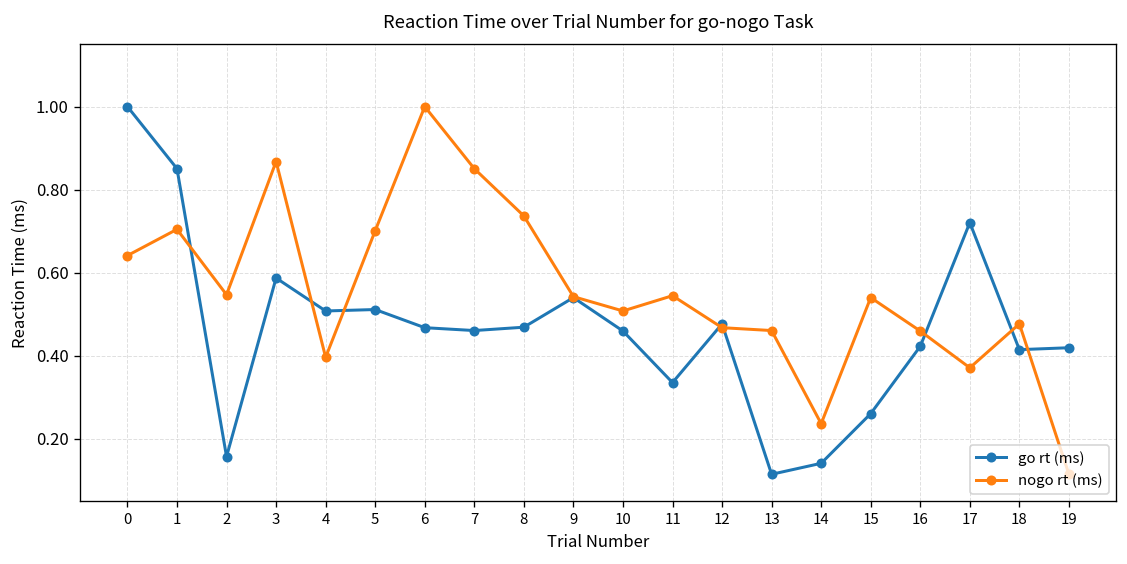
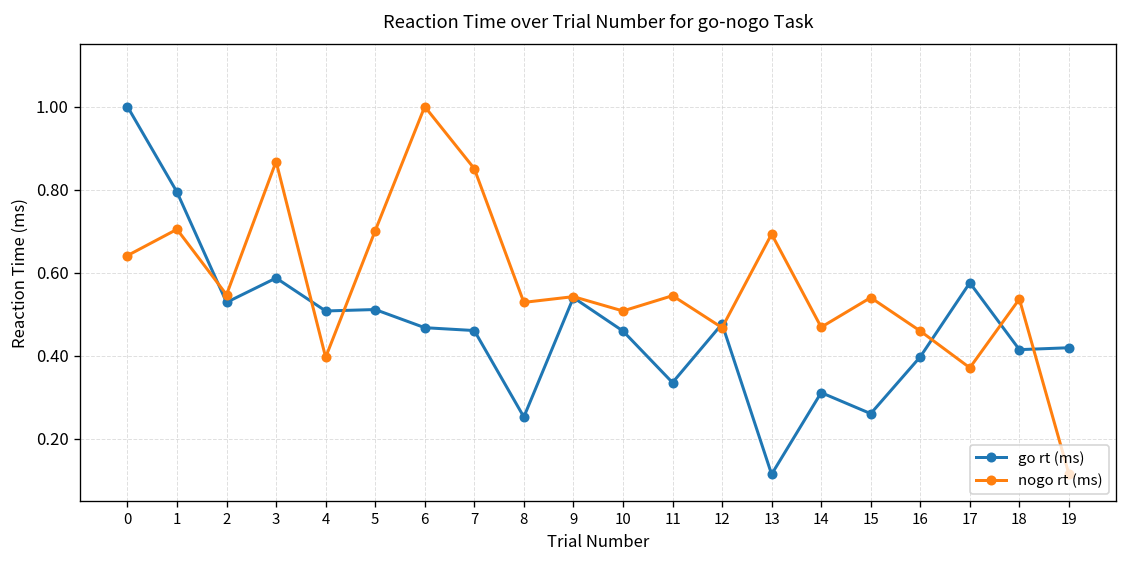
go rt (ms), 1: 0.85 -> 0.79
go rt (ms), 2: 0.16 -> 0.53
go rt (ms), 8: 0.47 -> 0.25
nogo rt (ms), 8: 0.74 -> 0.53
nogo rt (ms), 13: 0.46 -> 0.69
go rt (ms), 14: 0.14 -> 0.31
nogo rt (ms), 14: 0.24 -> 0.47
go rt (ms), 16: 0.42 -> 0.40
go rt (ms), 17: 0.72 -> 0.58
nogo rt (ms), 18: 0.48 -> 0.54
